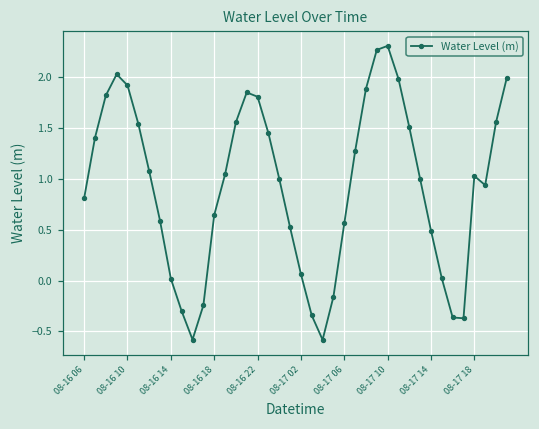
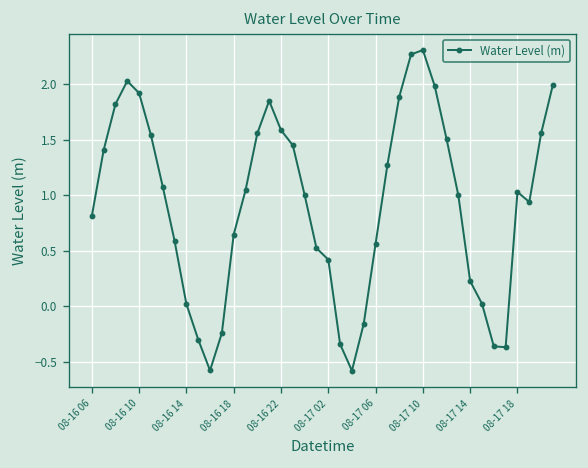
08-16 22: 1.8 -> 1.6
08-17 02: 0.1 -> 0.4
08-17 14: 0.5 -> 0.2
